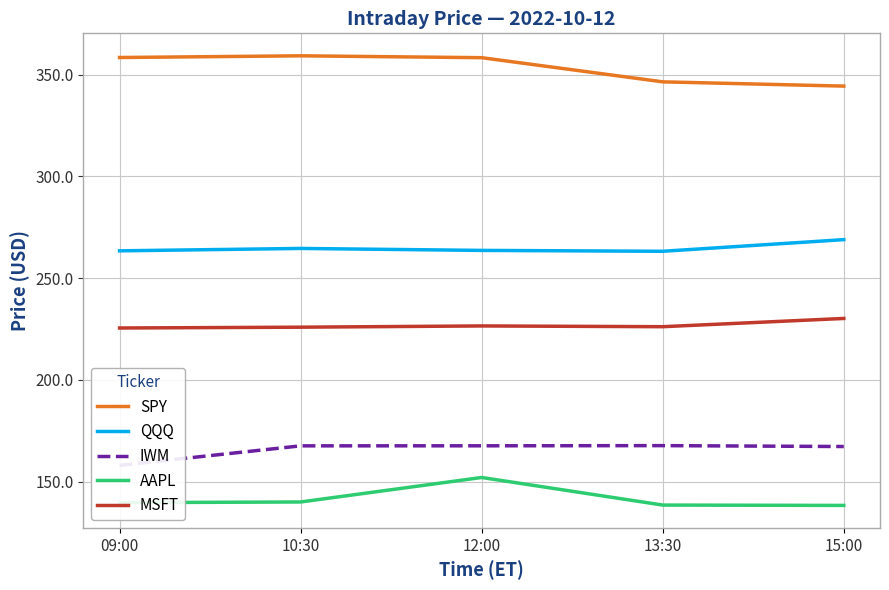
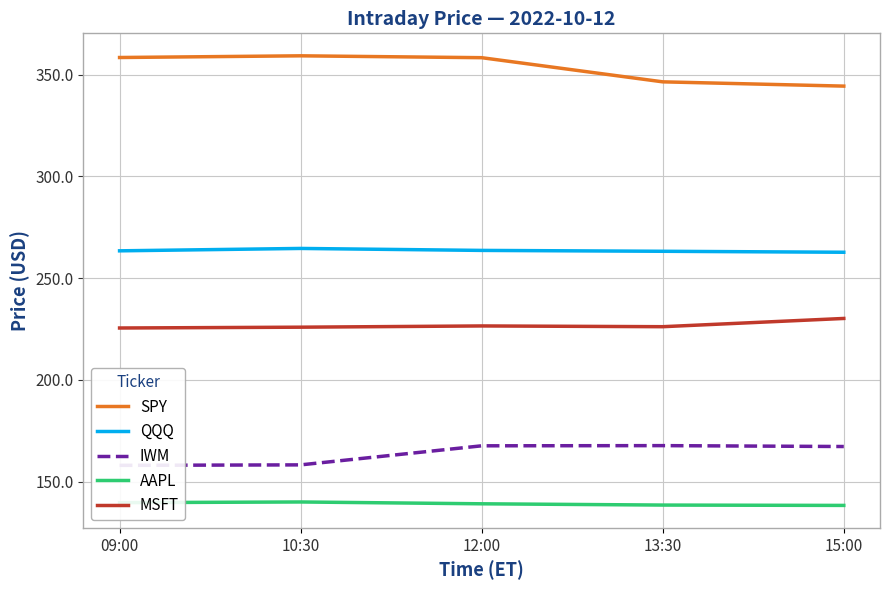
IWM, 10:30: 168 -> 158
AAPL, 12:00: 152 -> 139
QQQ, 15:00: 269 -> 263
